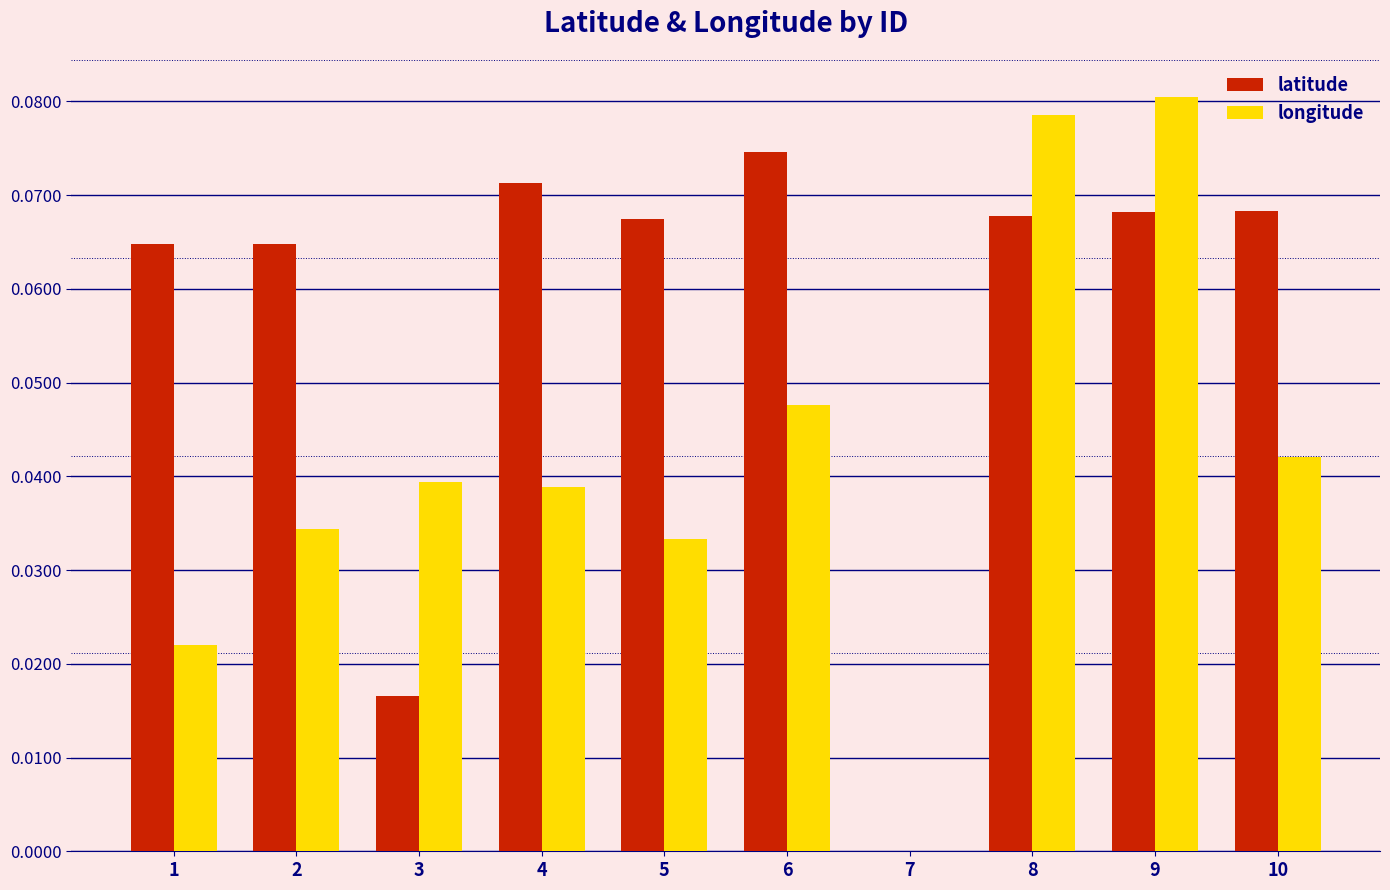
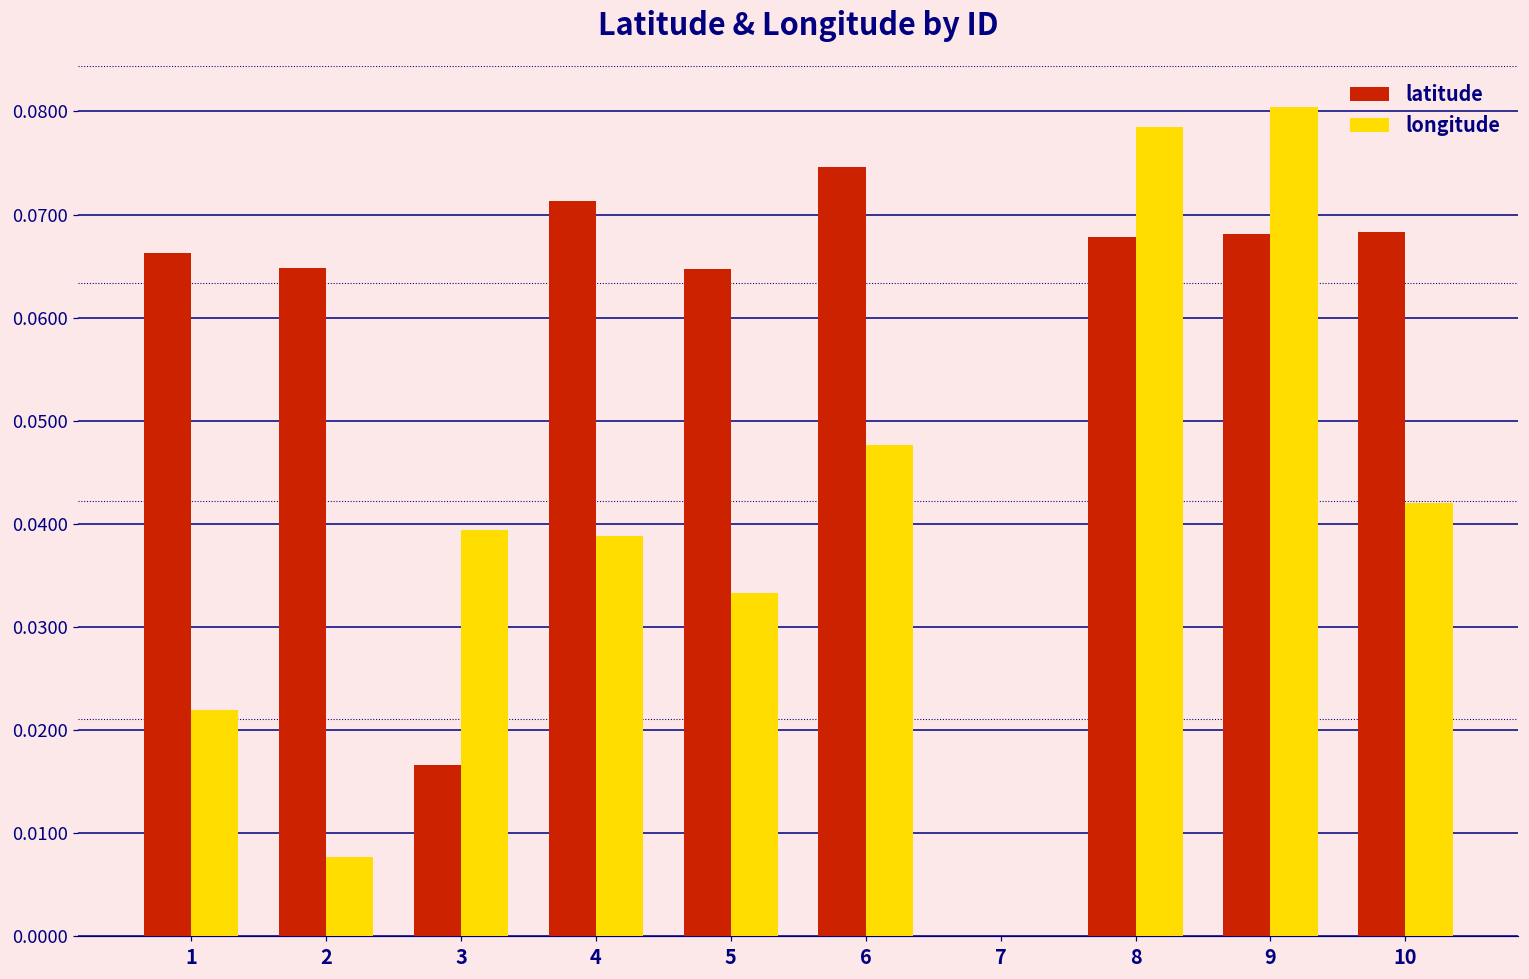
latitude, 1: 0.065 -> 0.066
longitude, 2: 0.034 -> 0.008
latitude, 5: 0.067 -> 0.065
